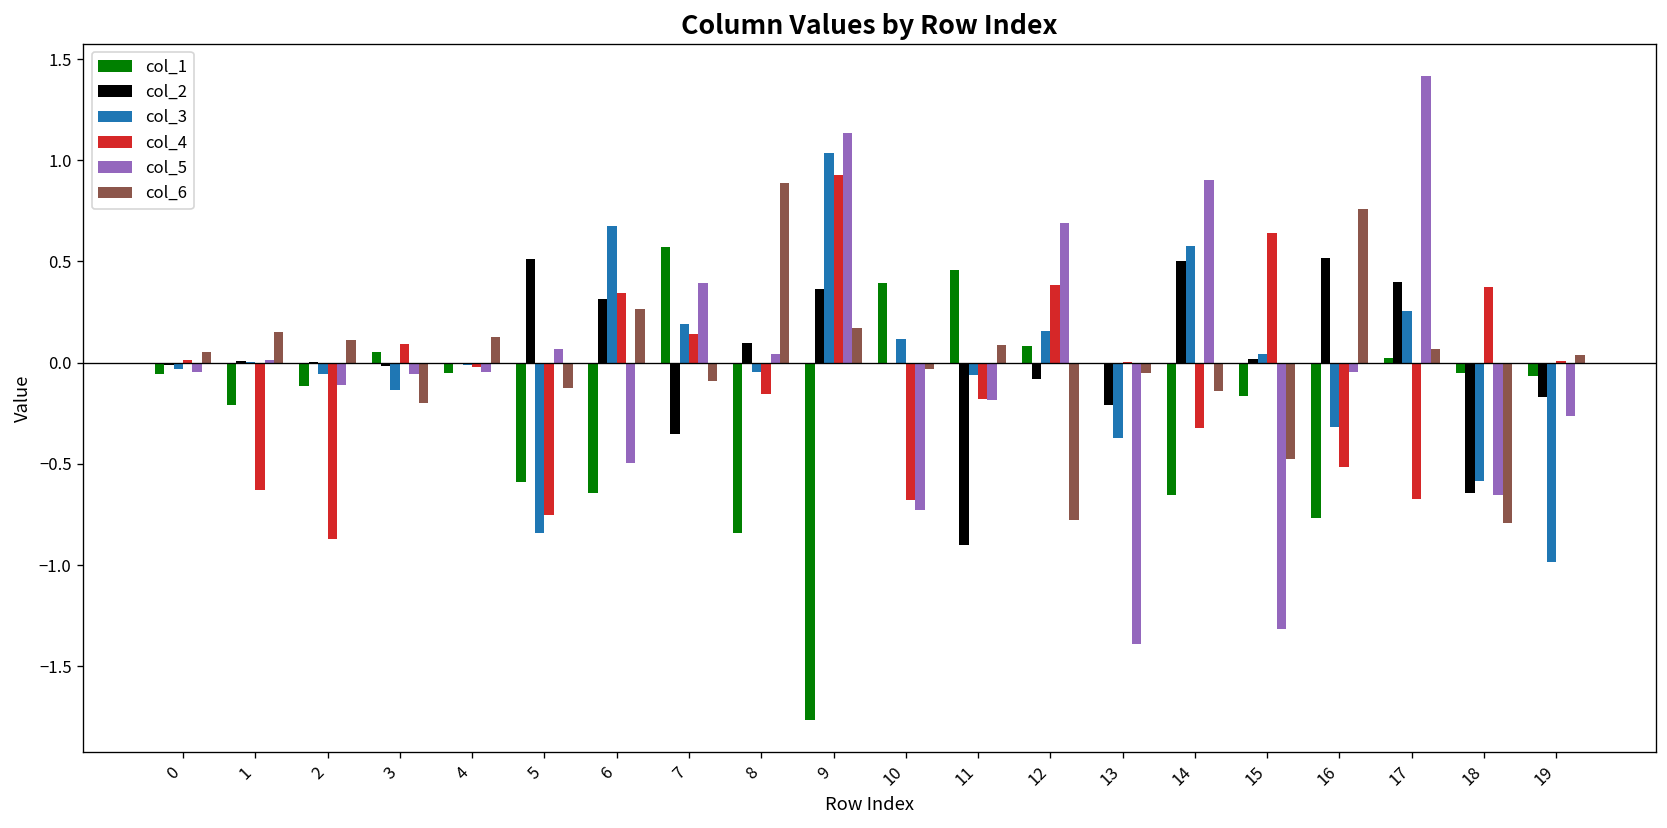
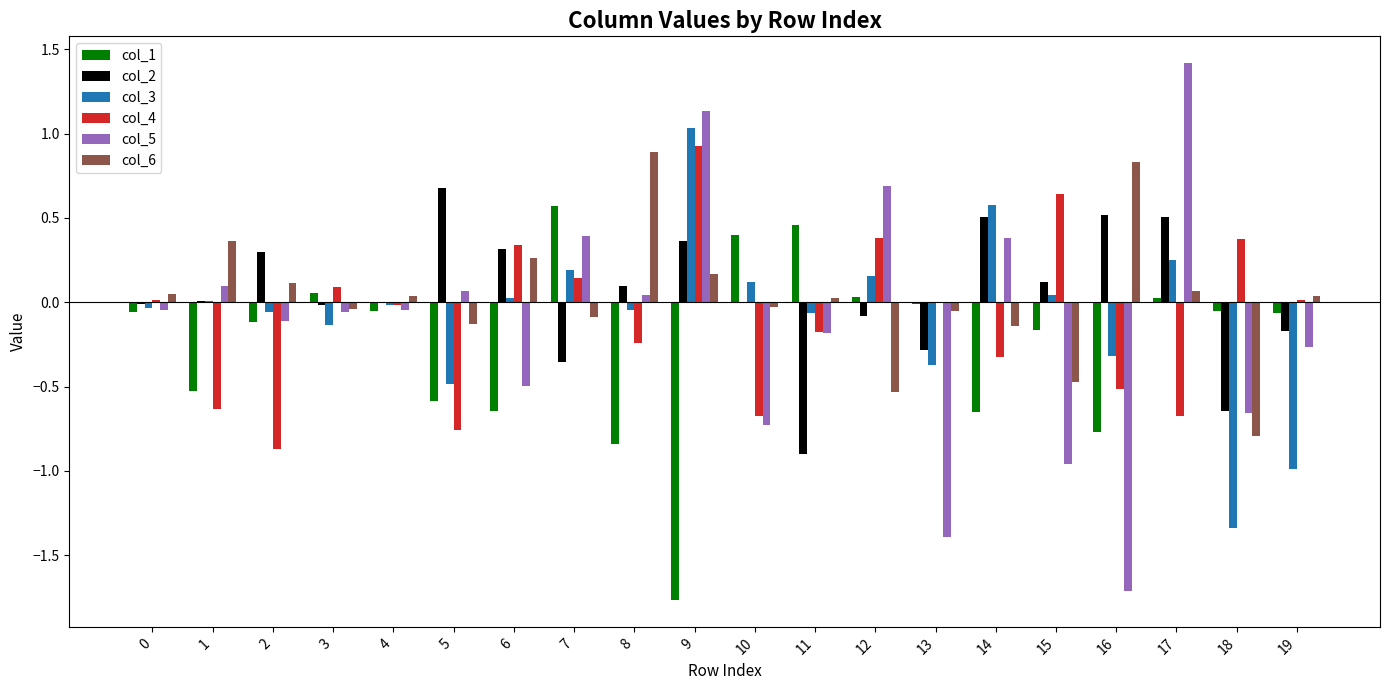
col_1, 1: -0.21 -> -0.53
col_5, 1: 0.01 -> 0.09
col_6, 1: 0.15 -> 0.36
col_2, 2: 0.01 -> 0.30
col_6, 3: -0.20 -> -0.04
col_6, 4: 0.13 -> 0.04
col_2, 5: 0.51 -> 0.67
col_3, 5: -0.84 -> -0.48
col_3, 6: 0.68 -> 0.03
col_4, 8: -0.16 -> -0.24
col_6, 11: 0.09 -> 0.03
col_1, 12: 0.08 -> 0.03
col_6, 12: -0.78 -> -0.53
col_2, 13: -0.21 -> -0.28
col_5, 14: 0.90 -> 0.38
col_2, 15: 0.02 -> 0.12
col_5, 15: -1.31 -> -0.96
col_5, 16: -0.04 -> -1.71
col_6, 16: 0.76 -> 0.83
col_2, 17: 0.40 -> 0.51
col_3, 18: -0.59 -> -1.34
